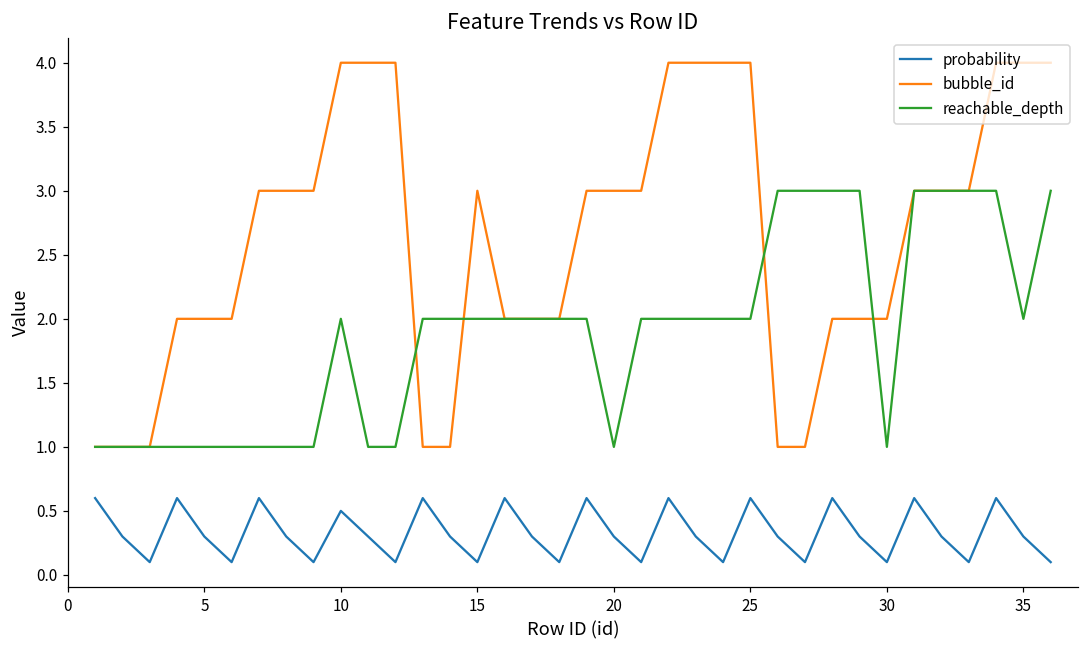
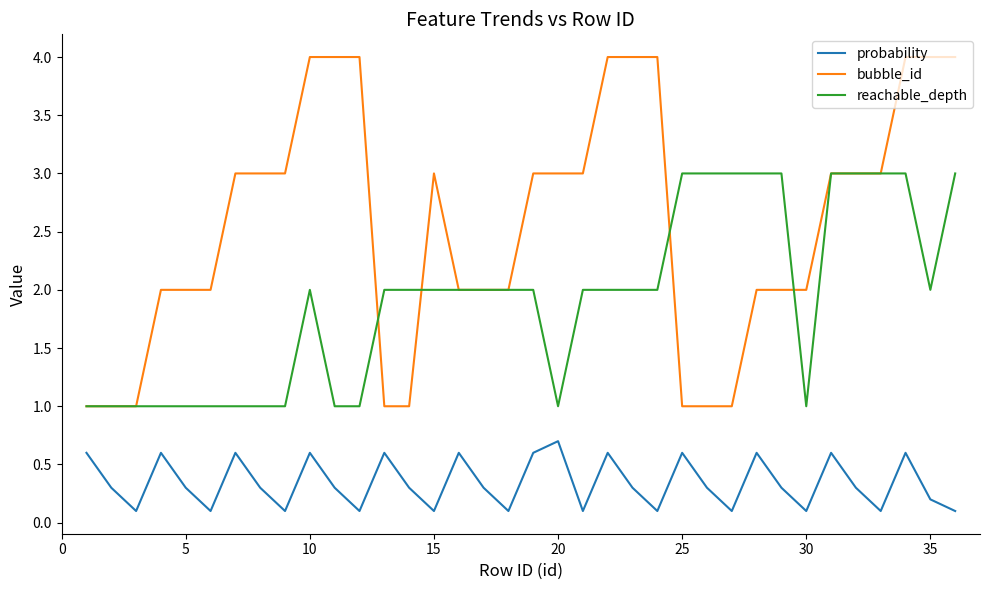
probability, 10: 0.5 -> 0.6
probability, 20: 0.3 -> 0.7
bubble_id, 25: 4 -> 1
reachable_depth, 25: 2 -> 3
probability, 35: 0.3 -> 0.2
